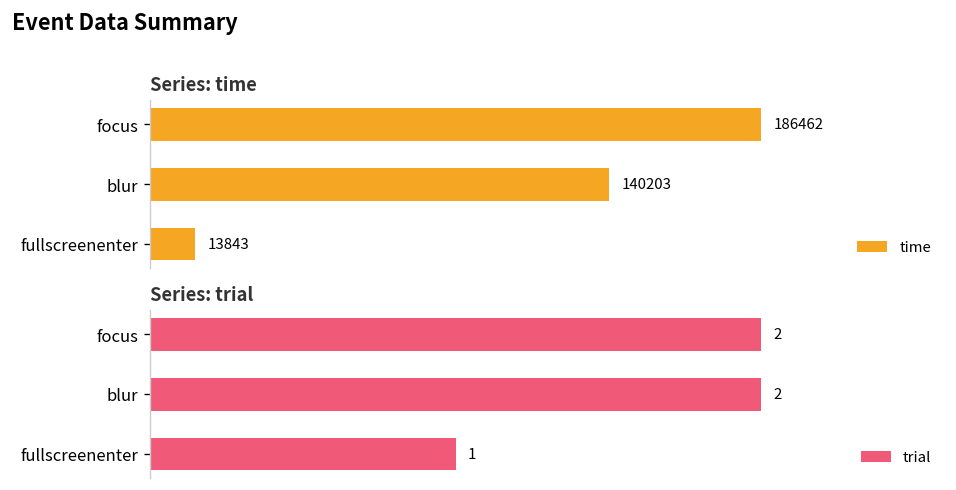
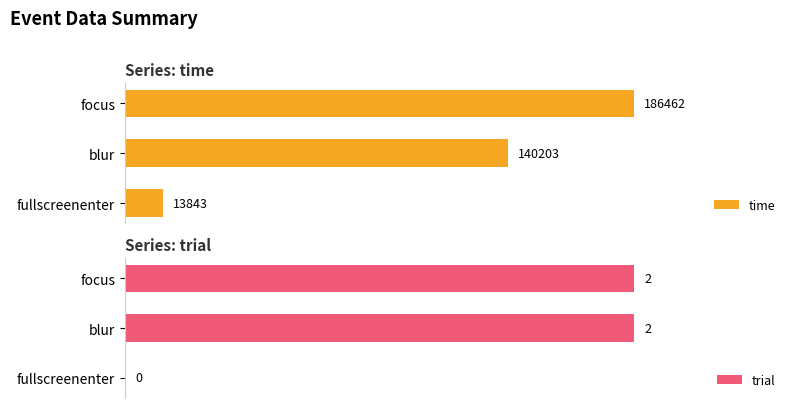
Series: trial, fullscreenenter: 1 -> 0
